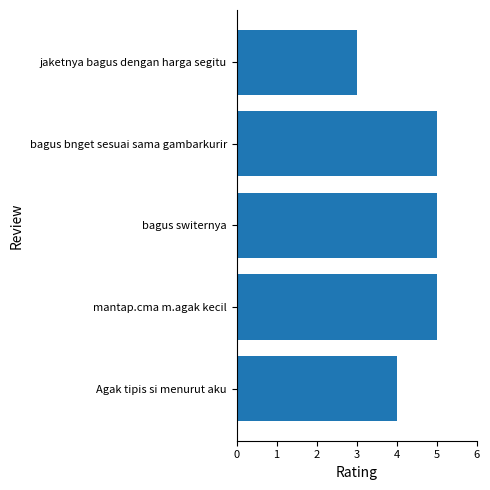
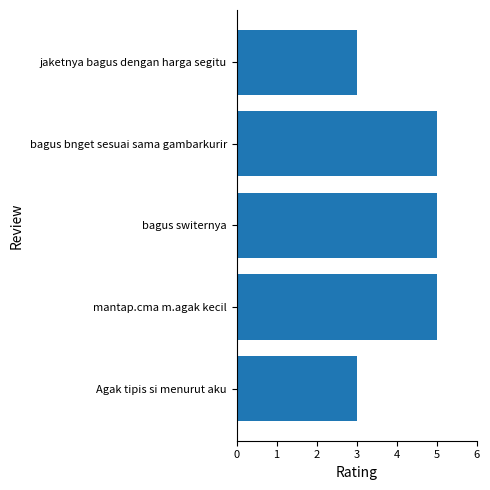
Agak tipis si menurut aku: 4 -> 3
